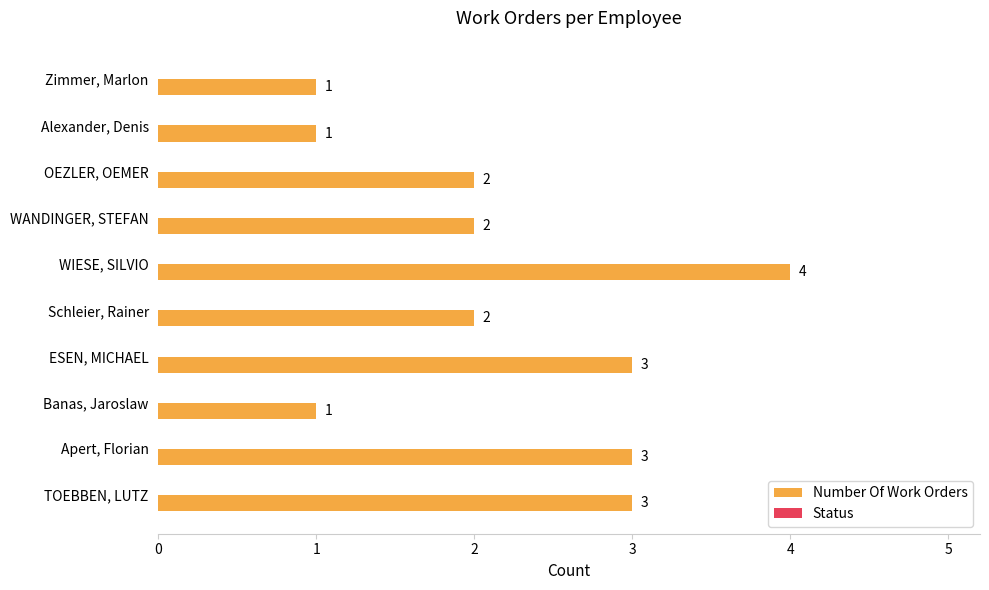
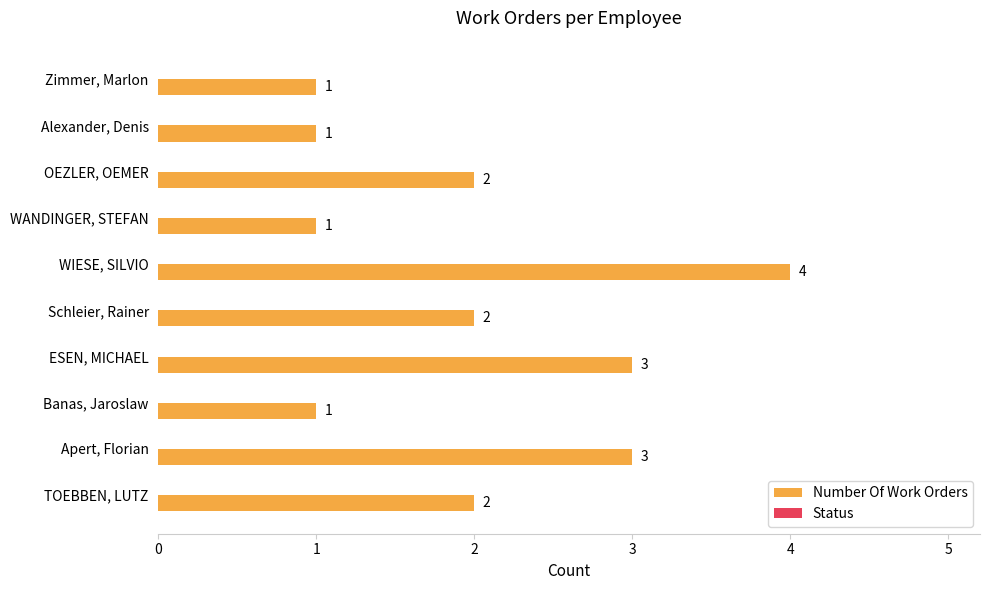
Number Of Work Orders, WANDINGER, STEFAN: 2 -> 1
Number Of Work Orders, TOEBBEN, LUTZ: 3 -> 2
